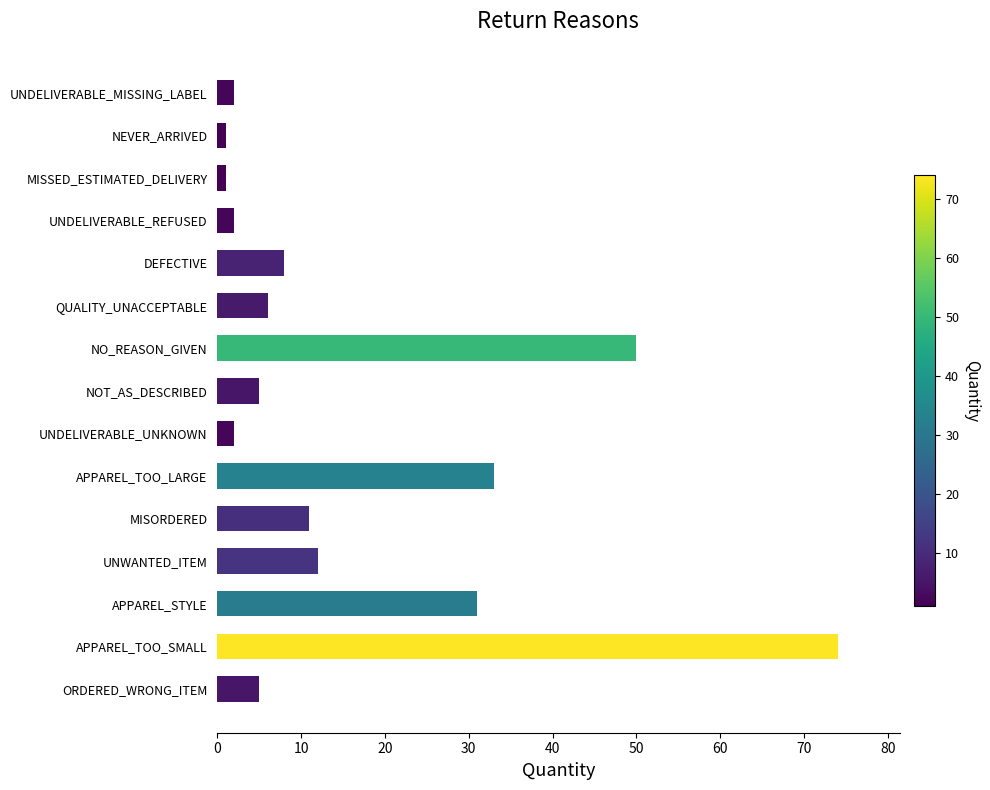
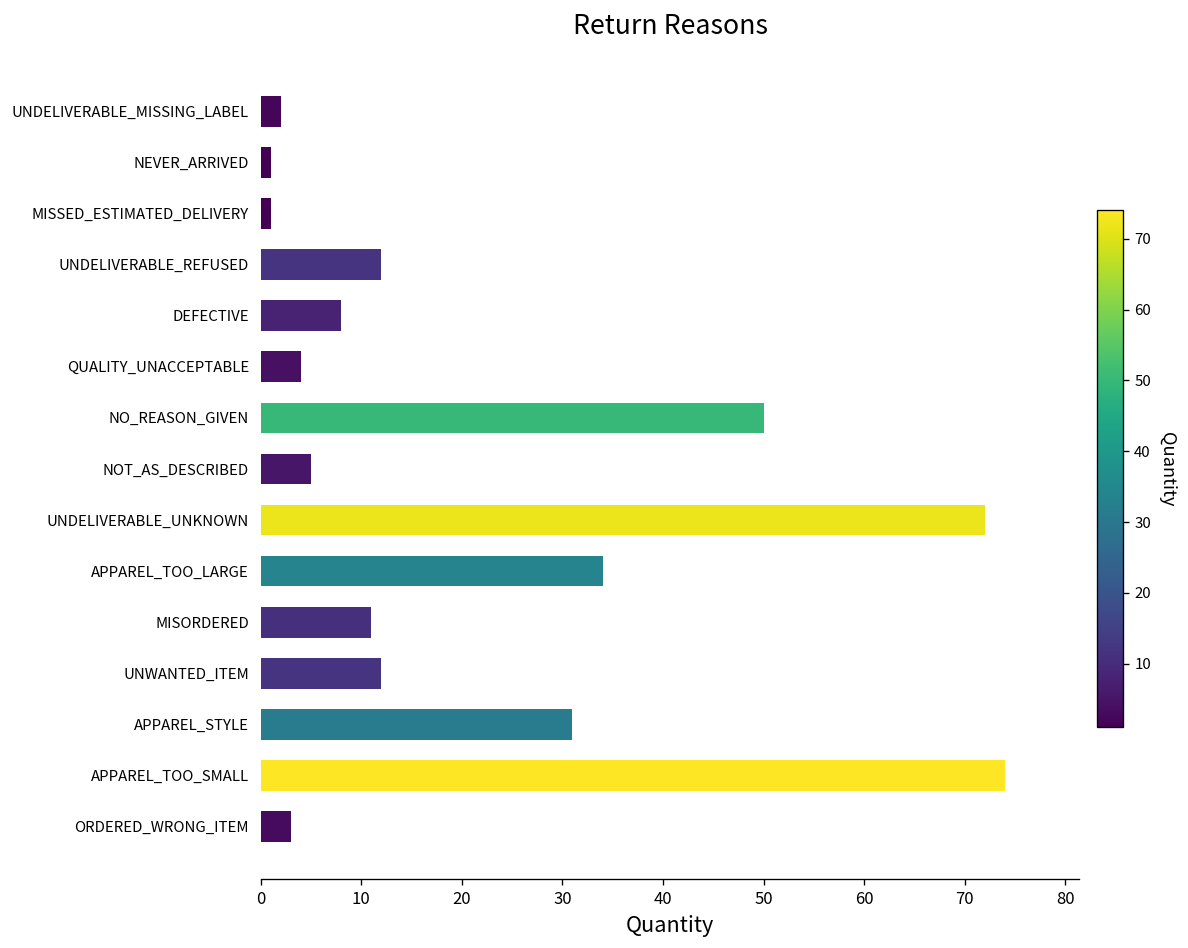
UNDELIVERABLE_REFUSED: 2 -> 12
QUALITY_UNACCEPTABLE: 6 -> 4
UNDELIVERABLE_UNKNOWN: 2 -> 72
APPAREL_TOO_LARGE: 33 -> 34
ORDERED_WRONG_ITEM: 5 -> 3
